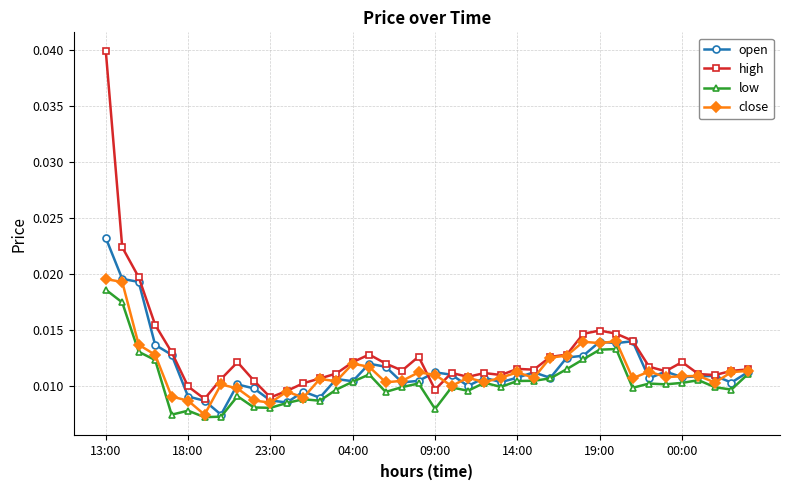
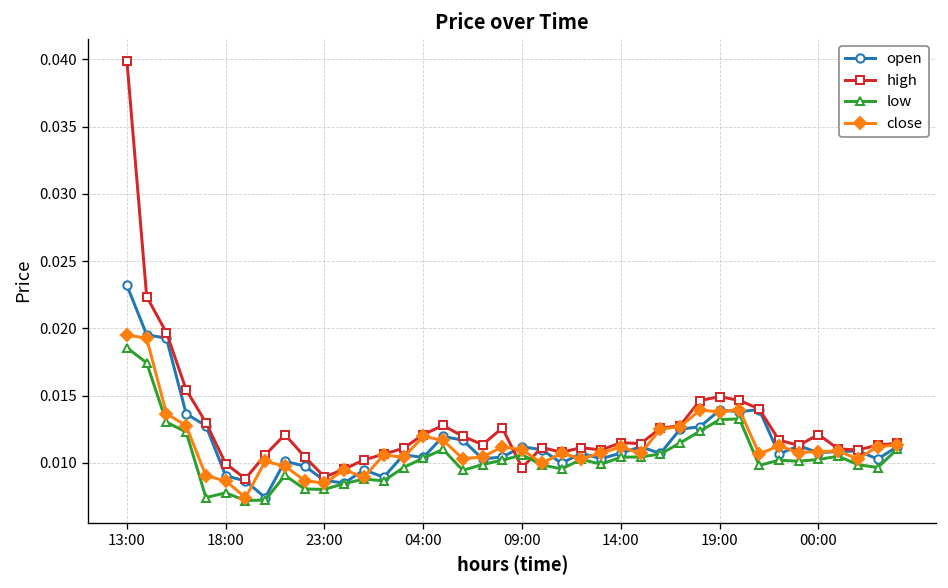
low, 09:00: 0.0079 -> 0.0106
